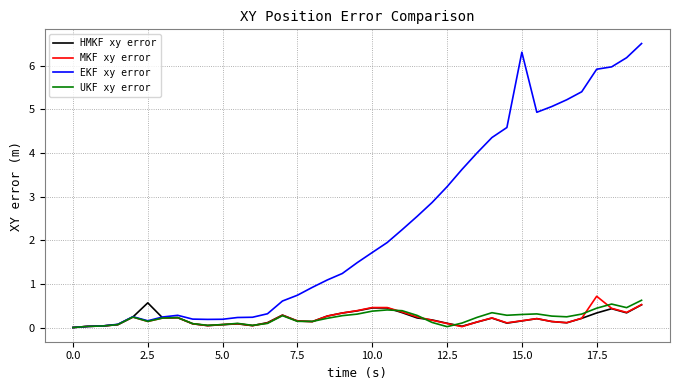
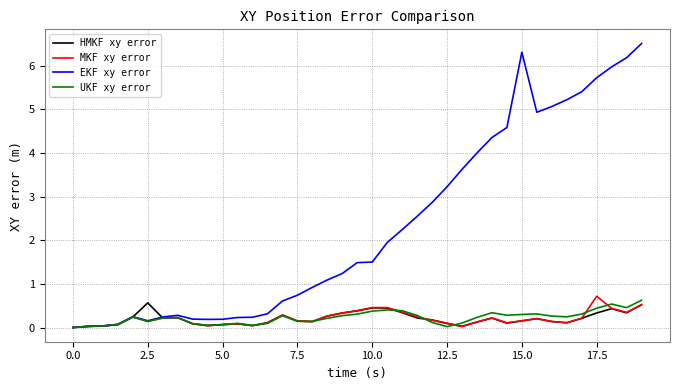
EKF xy error, 10.0: 1.7 -> 1.5
EKF xy error, 17.5: 5.9 -> 5.7
